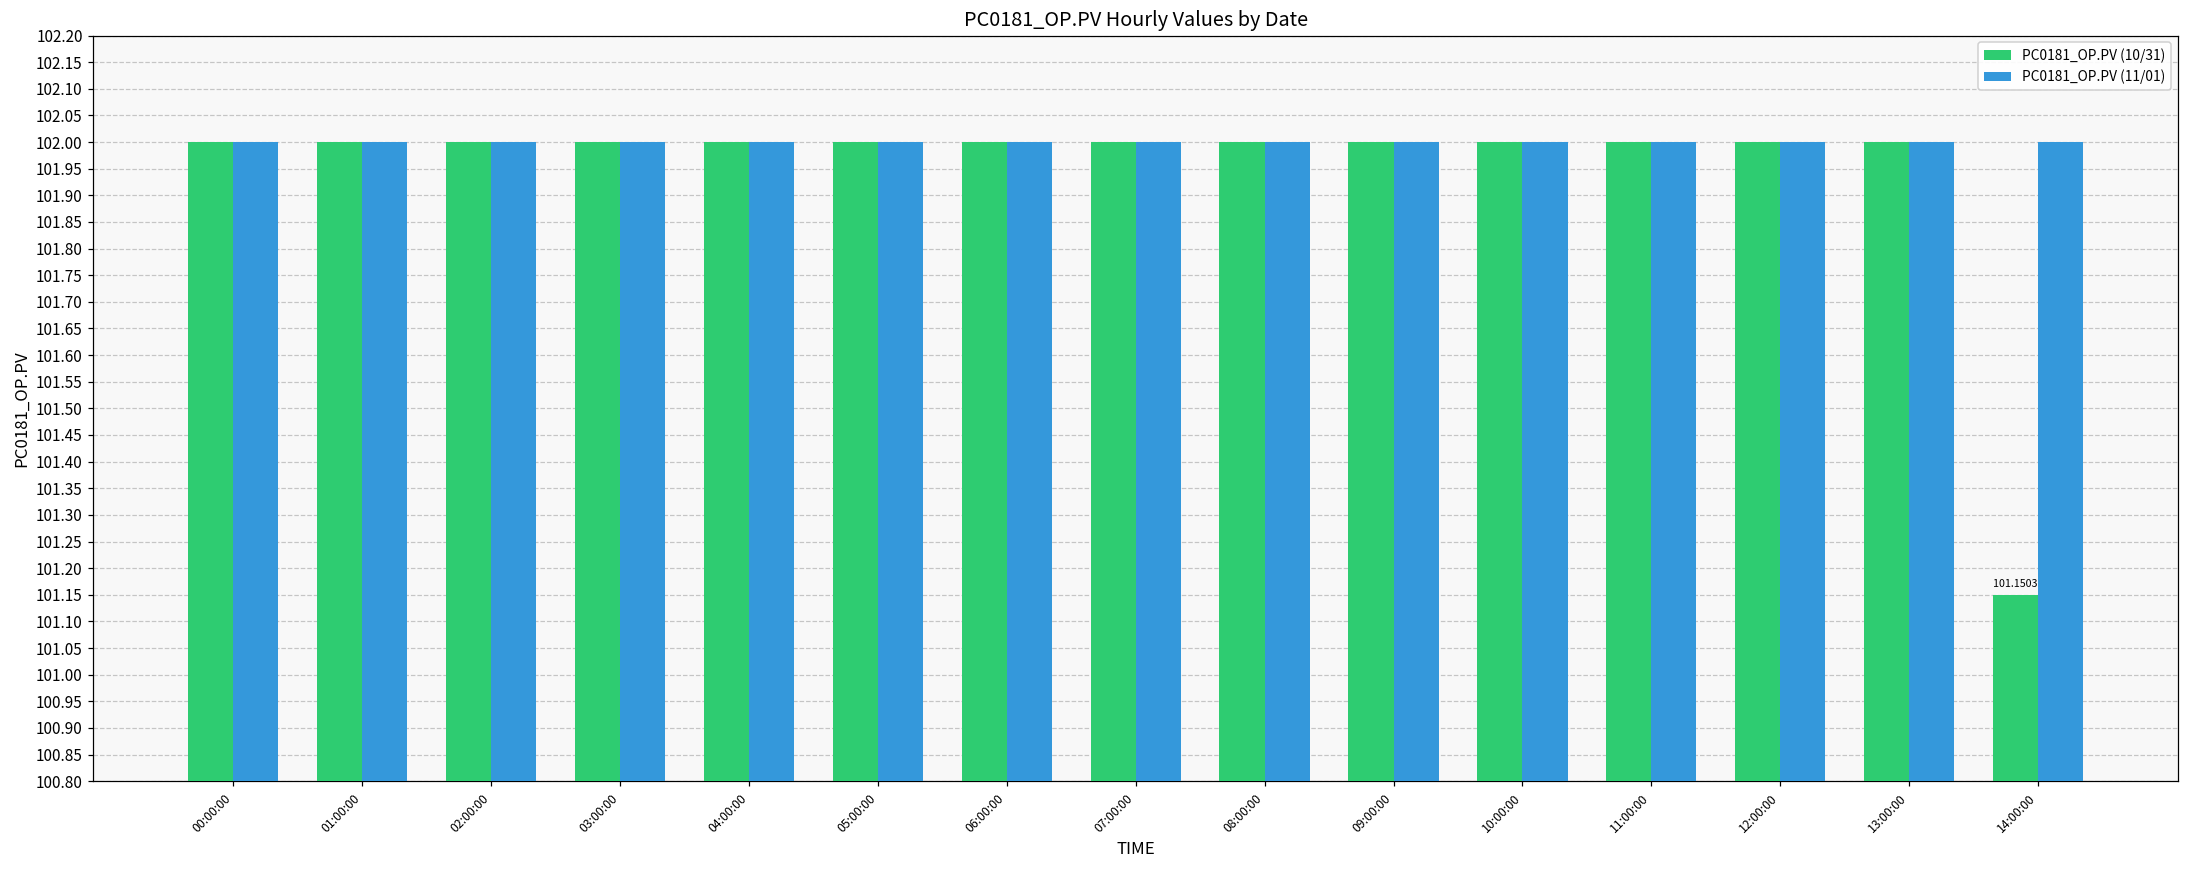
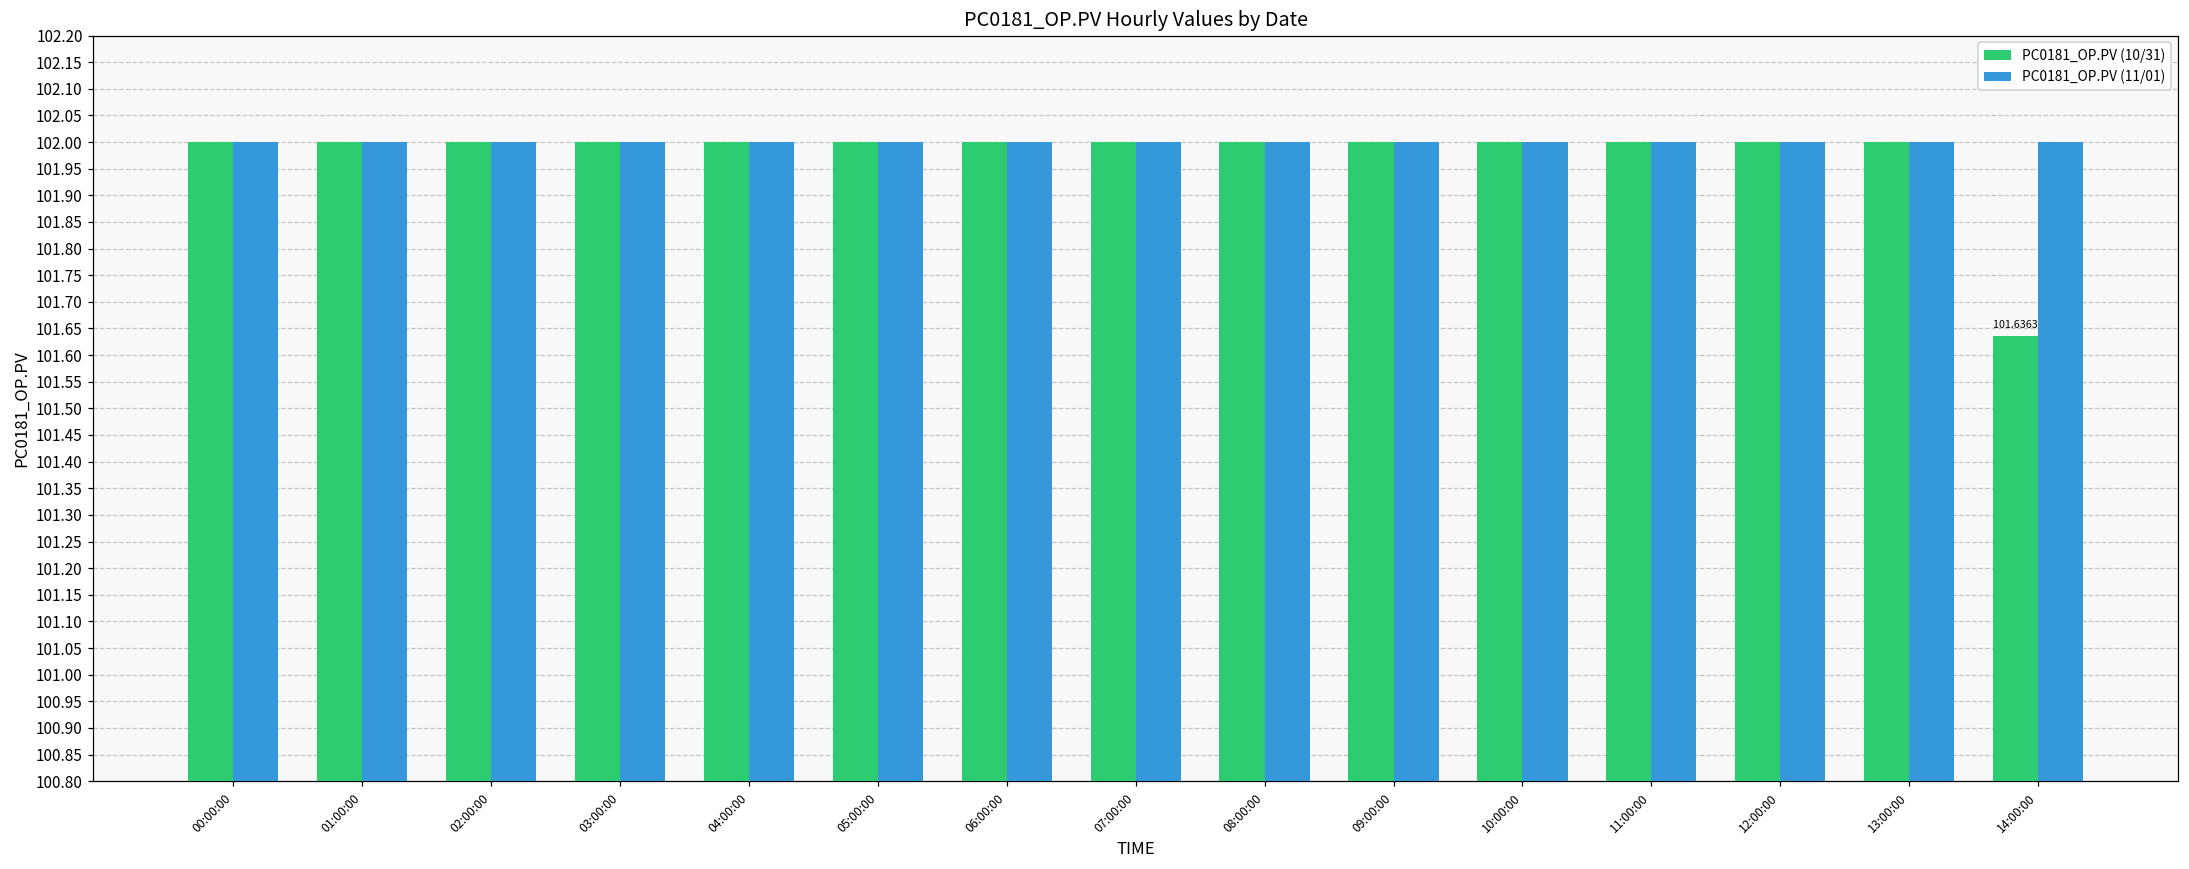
PC0181_OP.PV (10/31), 14:00:00: 101.1503 -> 101.6363
